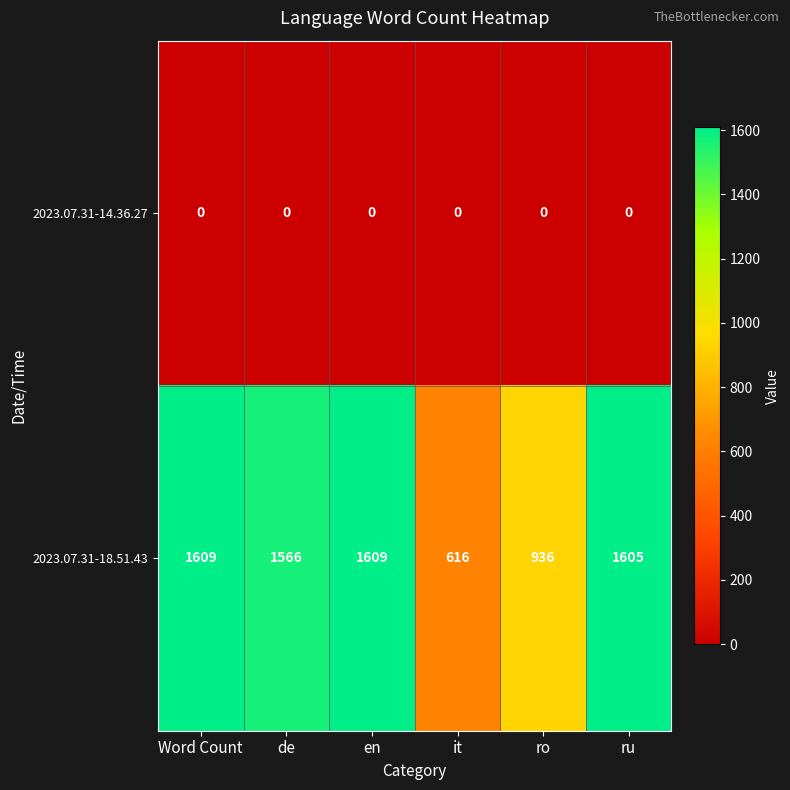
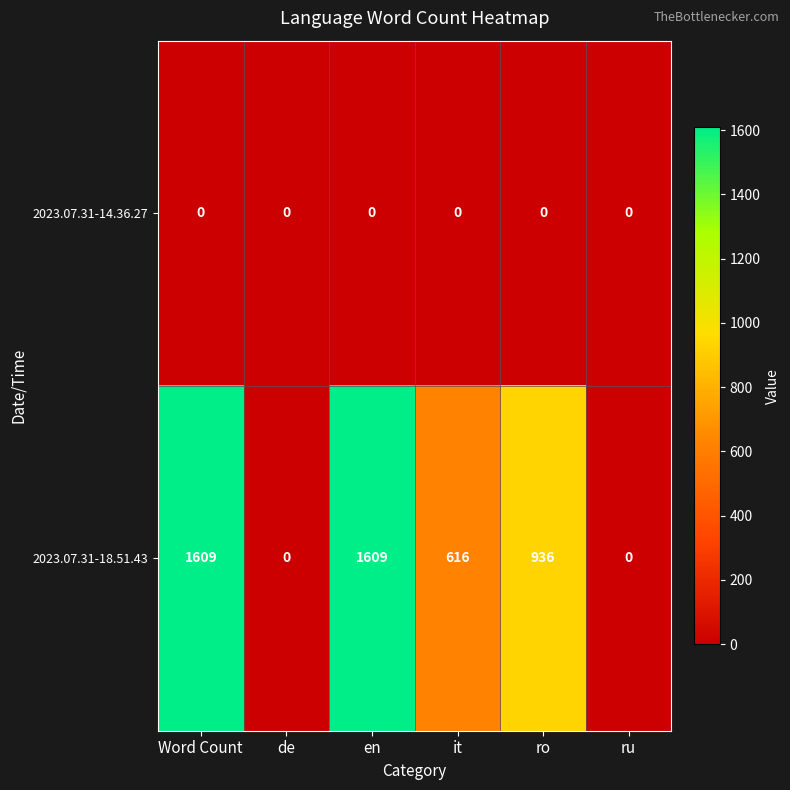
2023.07.31-18.51.43, de: 1566 -> 0
2023.07.31-18.51.43, ru: 1605 -> 0
